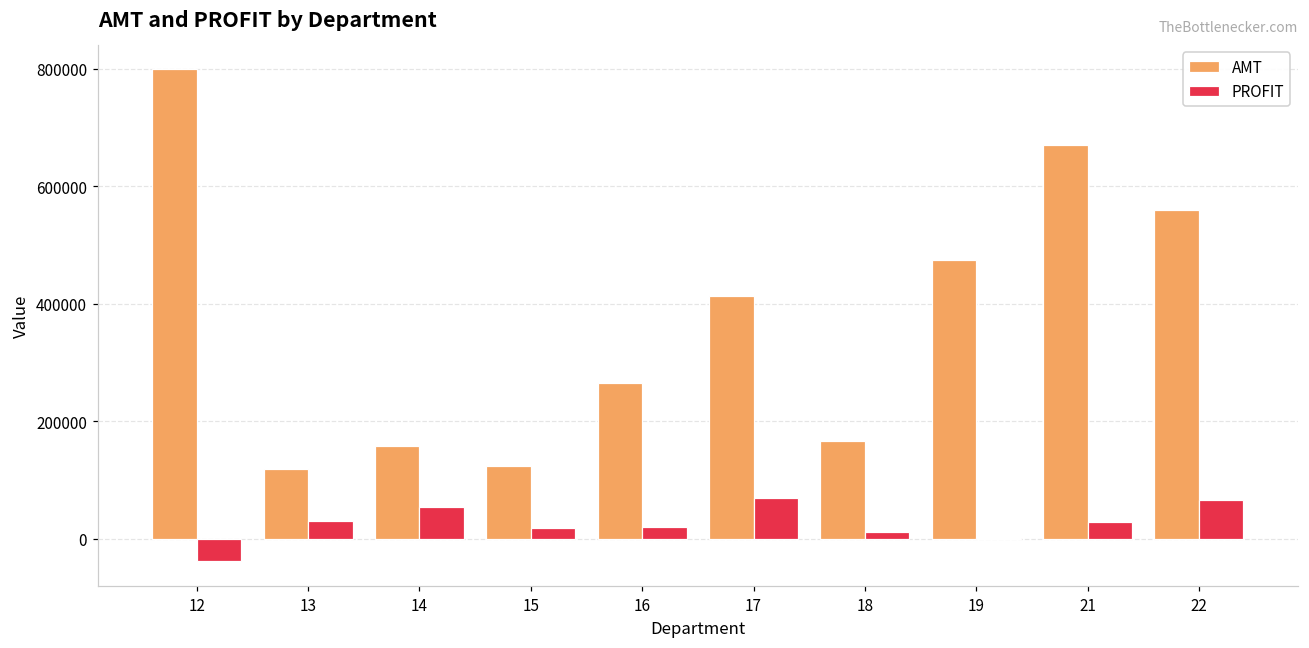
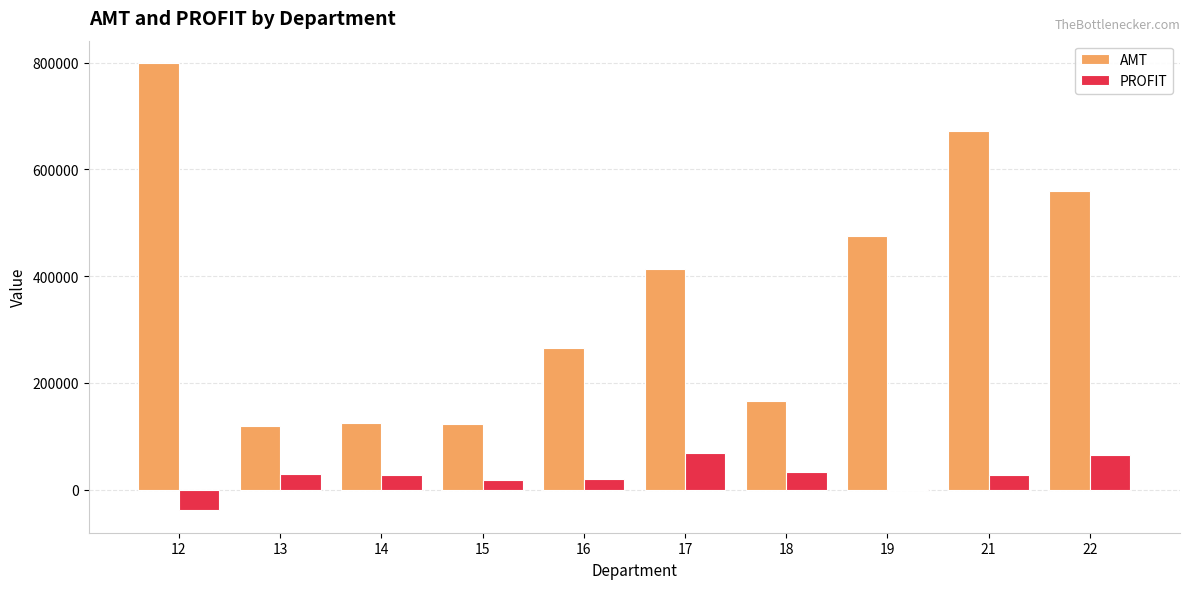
AMT, 14: 160000 -> 130000
PROFIT, 14: 50000 -> 30000
PROFIT, 18: 10000 -> 30000
